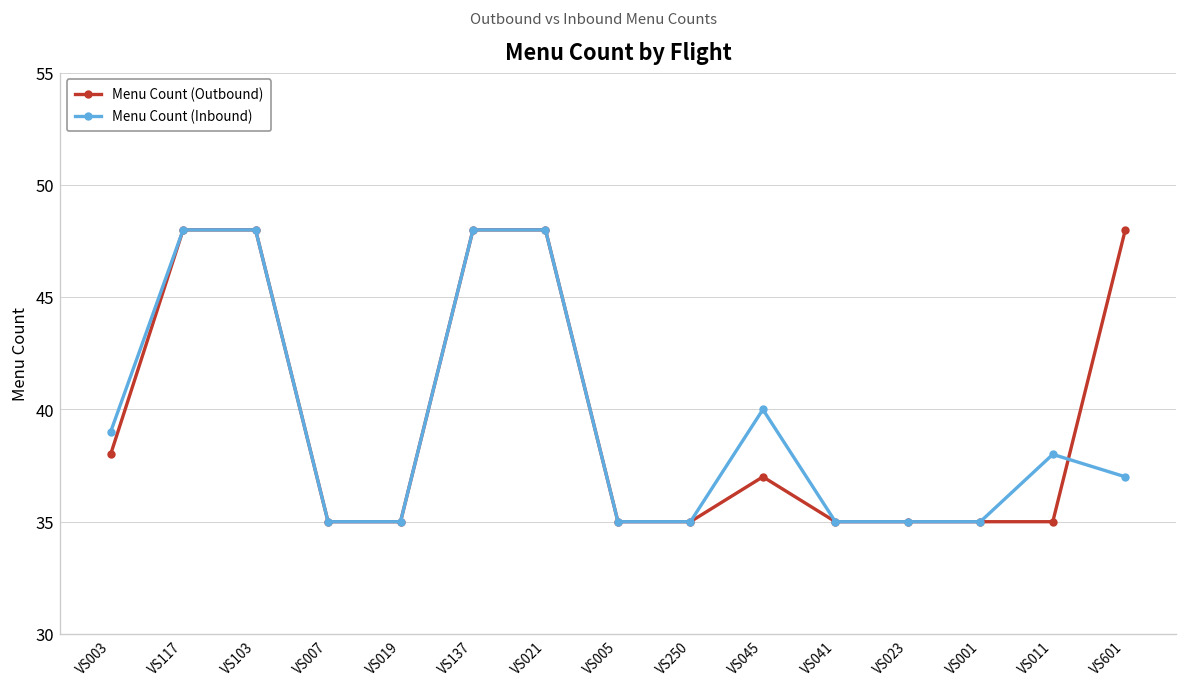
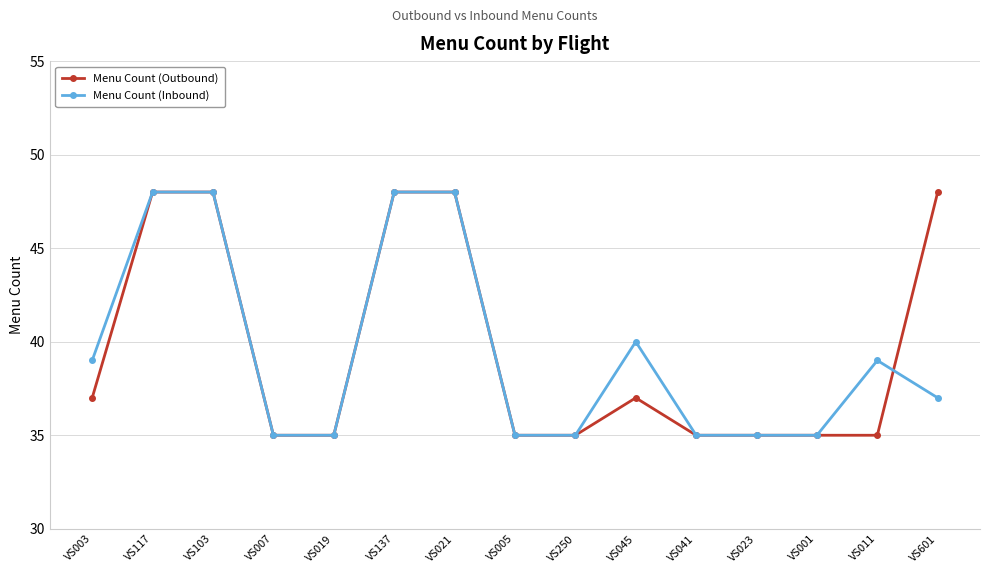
Menu Count (Outbound), VS003: 38 -> 37
Menu Count (Inbound), VS011: 38 -> 39
